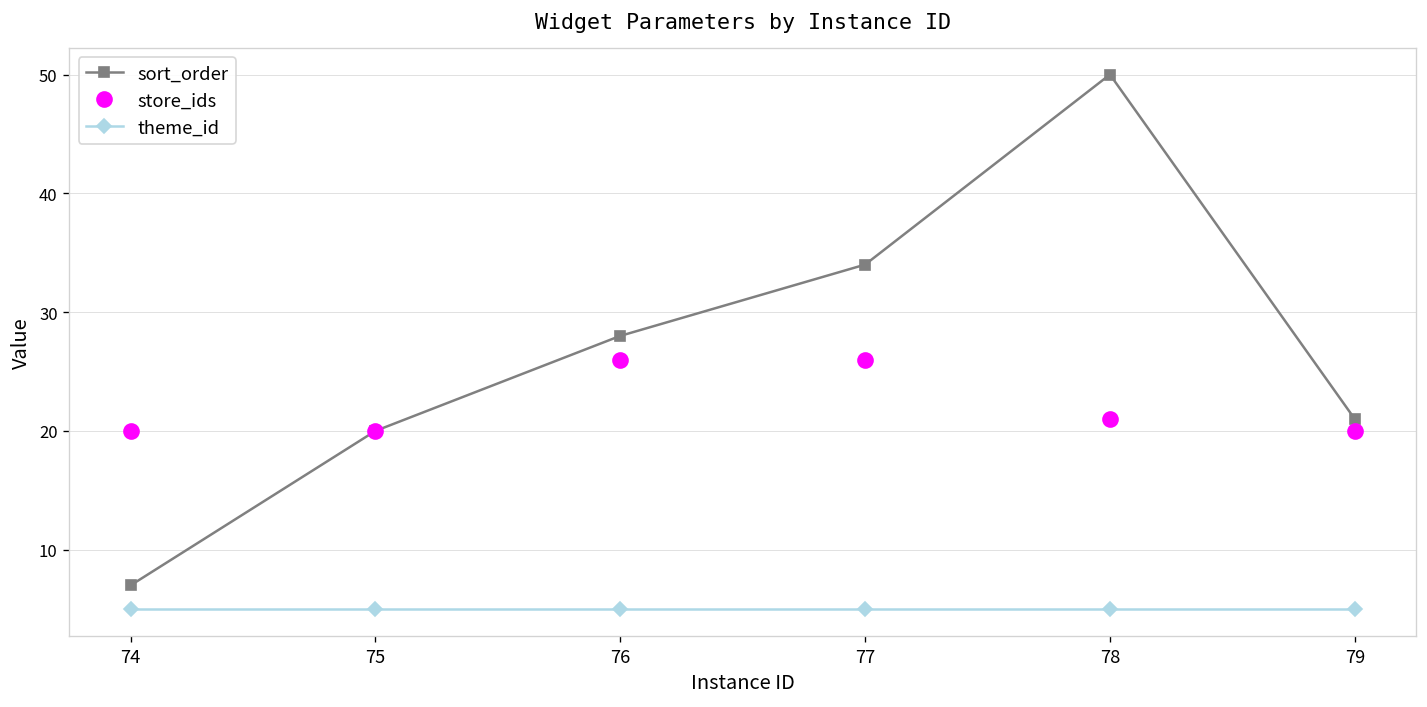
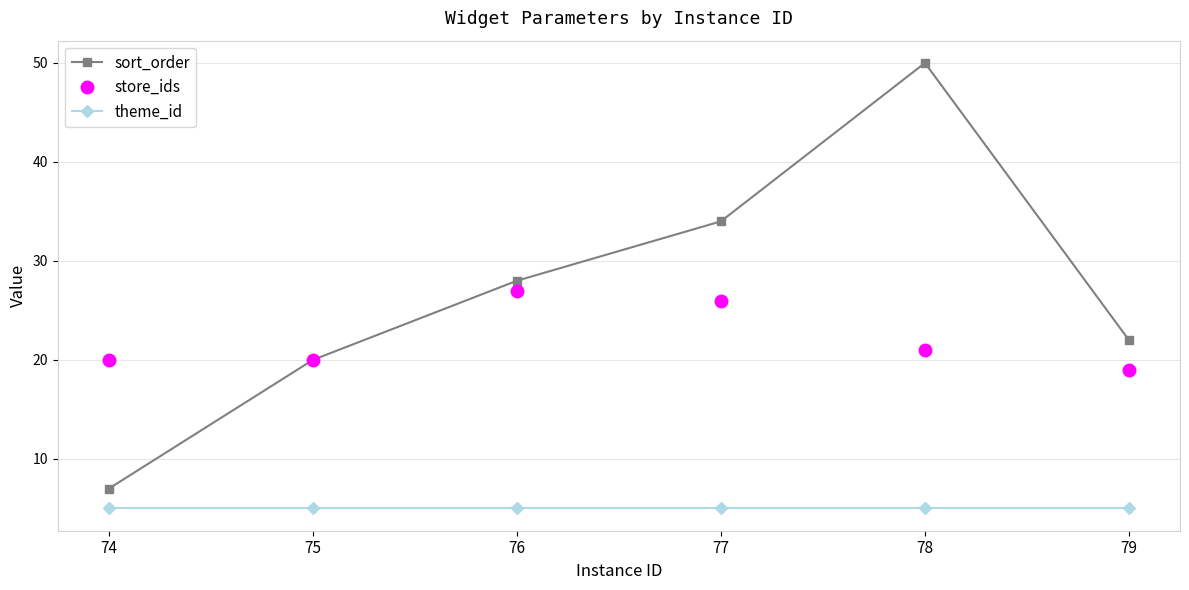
store_ids, 76: 26 -> 27
sort_order, 79: 21 -> 22
store_ids, 79: 20 -> 19
